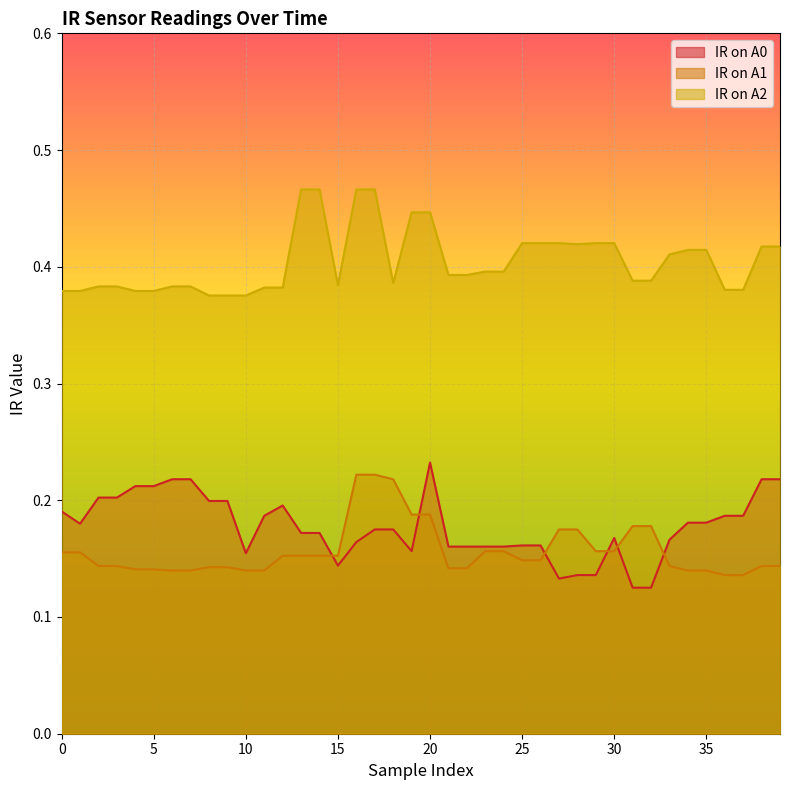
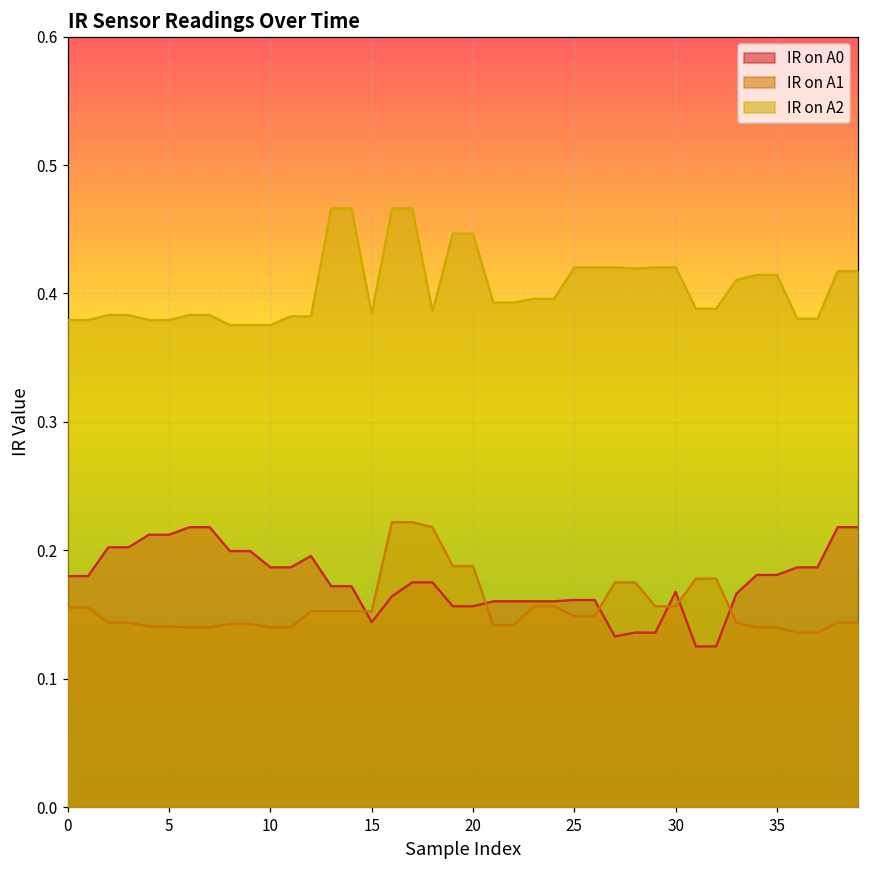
IR on A0, 0: 0.190 -> 0.180
IR on A0, 10: 0.155 -> 0.187
IR on A0, 20: 0.232 -> 0.156
